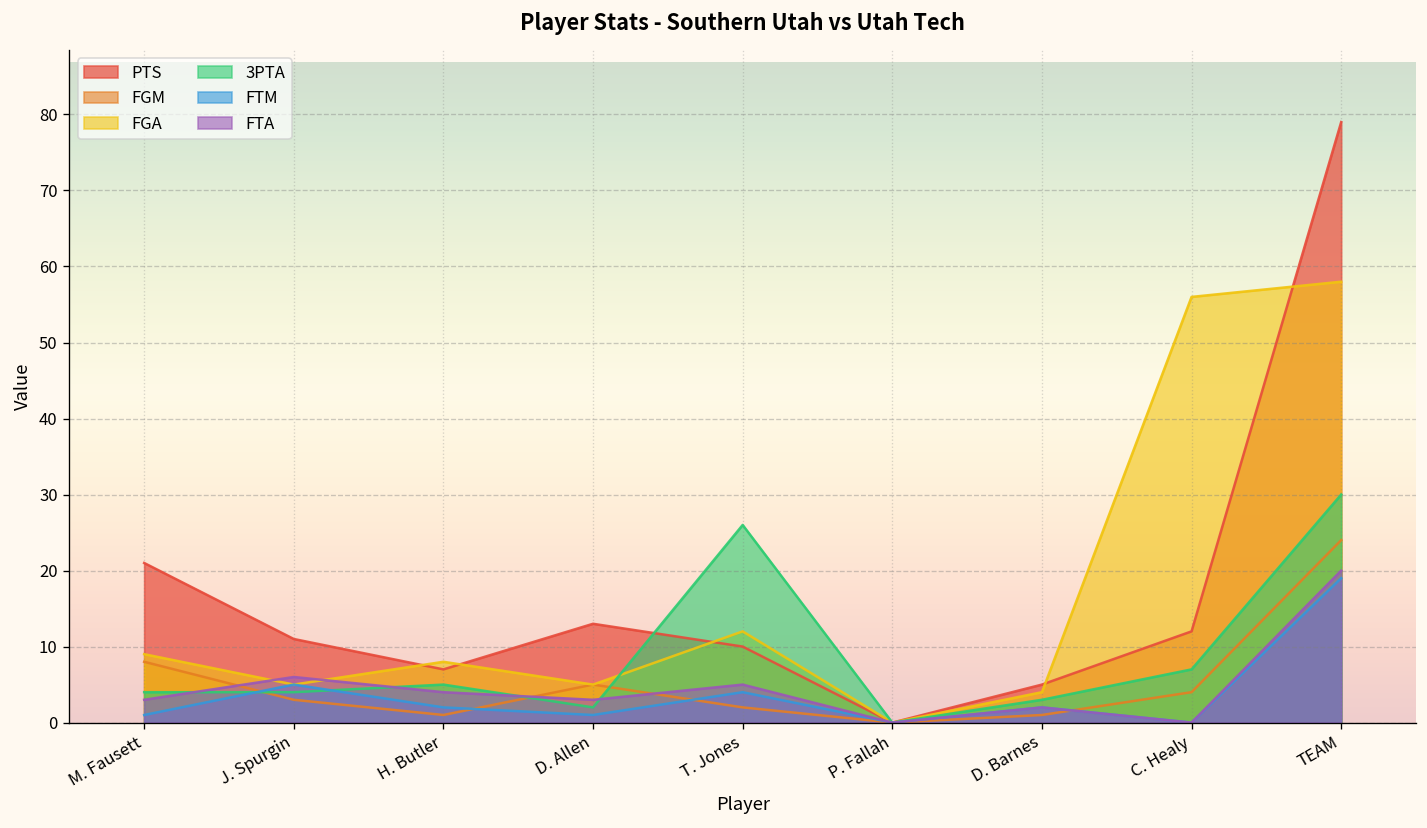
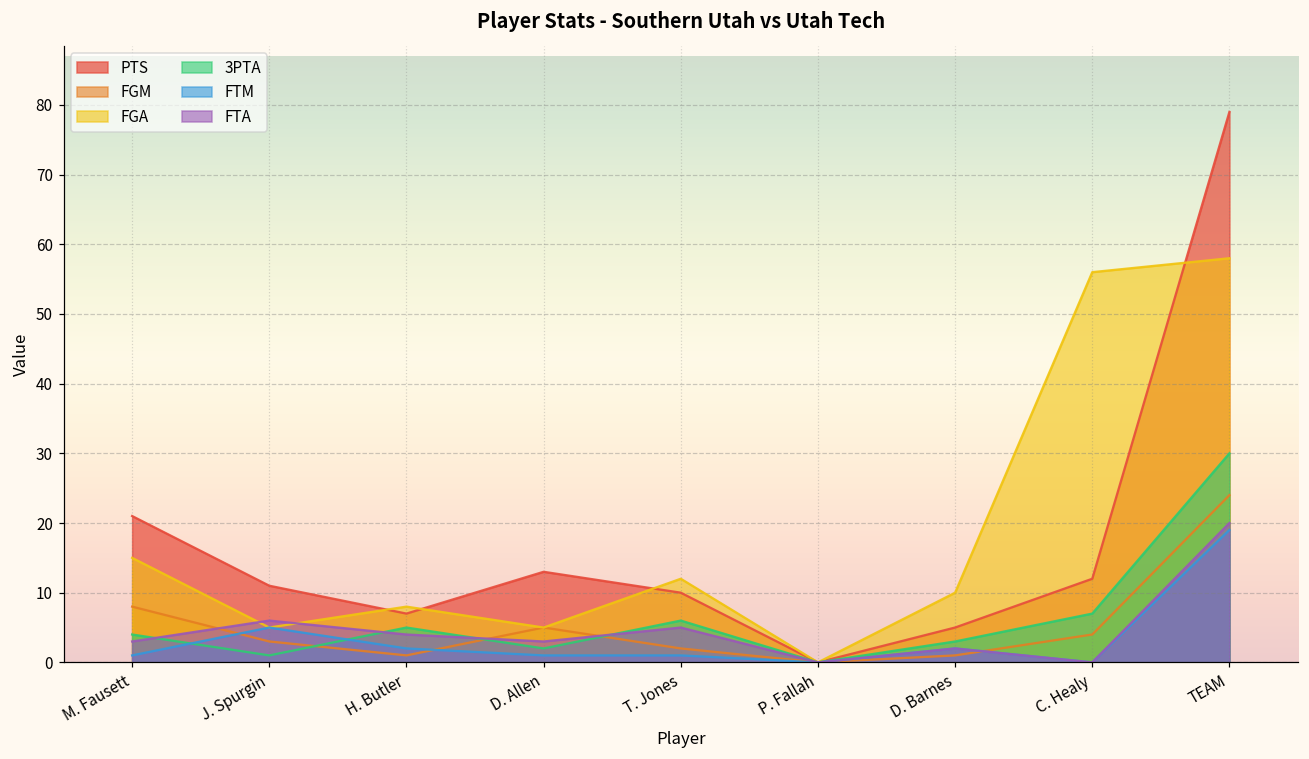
FGA, M. Fausett: 9 -> 15
3PTA, J. Spurgin: 4 -> 1
3PTA, T. Jones: 26 -> 6
FTM, T. Jones: 4 -> 1
FGA, D. Barnes: 4 -> 10
